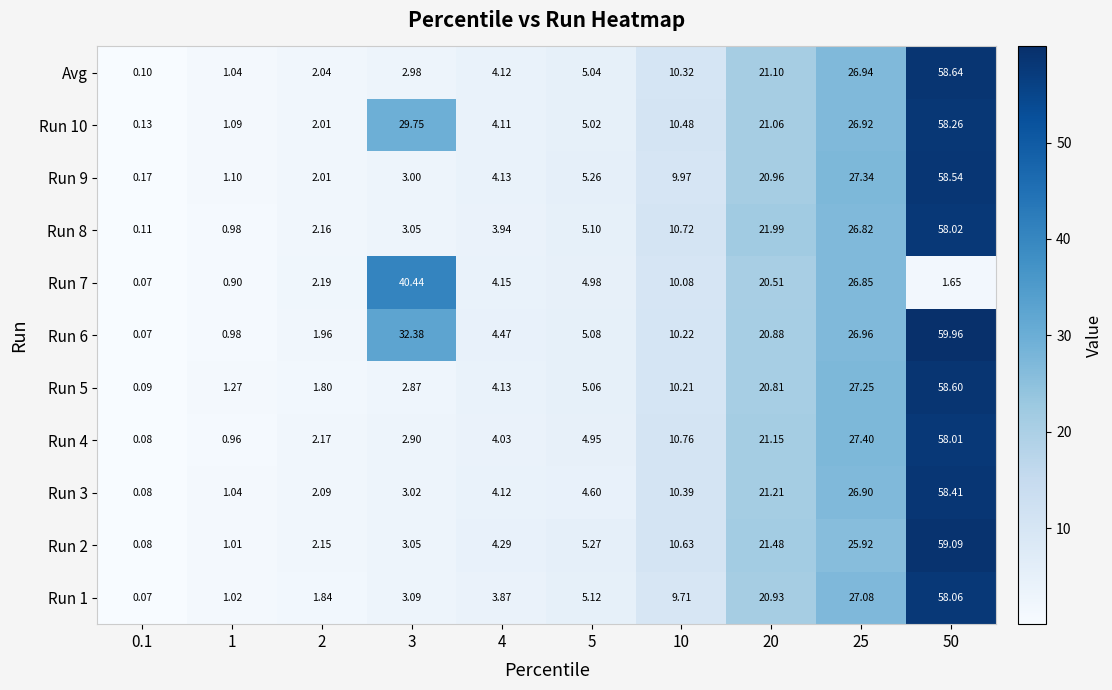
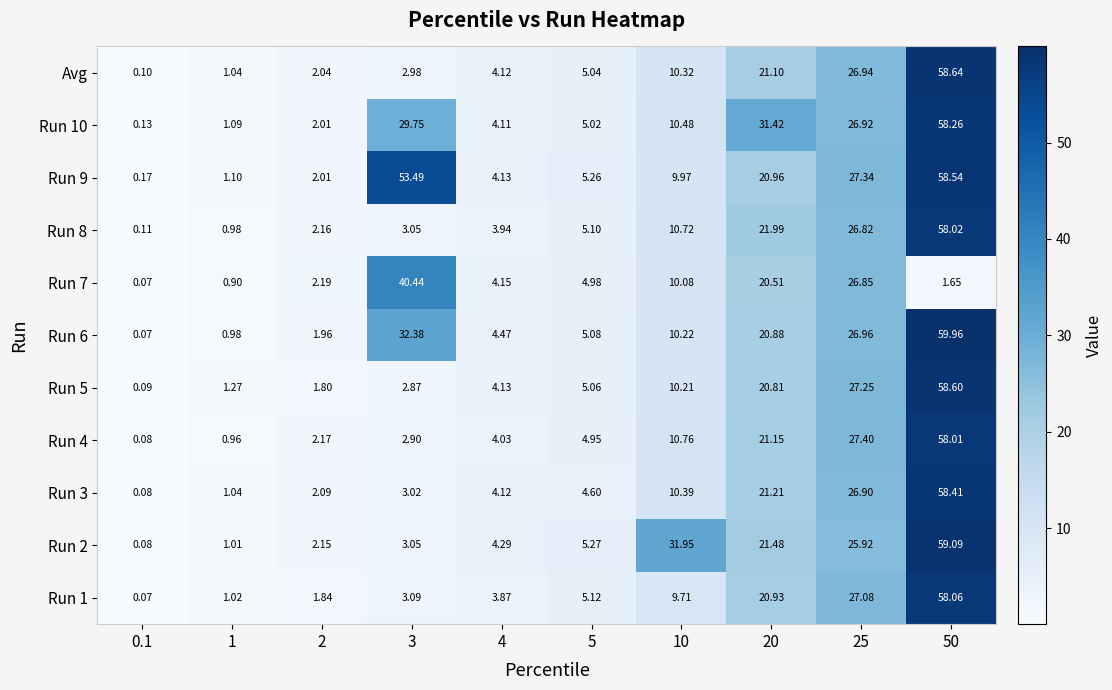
Run 10, 20: 21.06 -> 31.42
Run 9, 3: 3.00 -> 53.49
Run 2, 10: 10.63 -> 31.95
